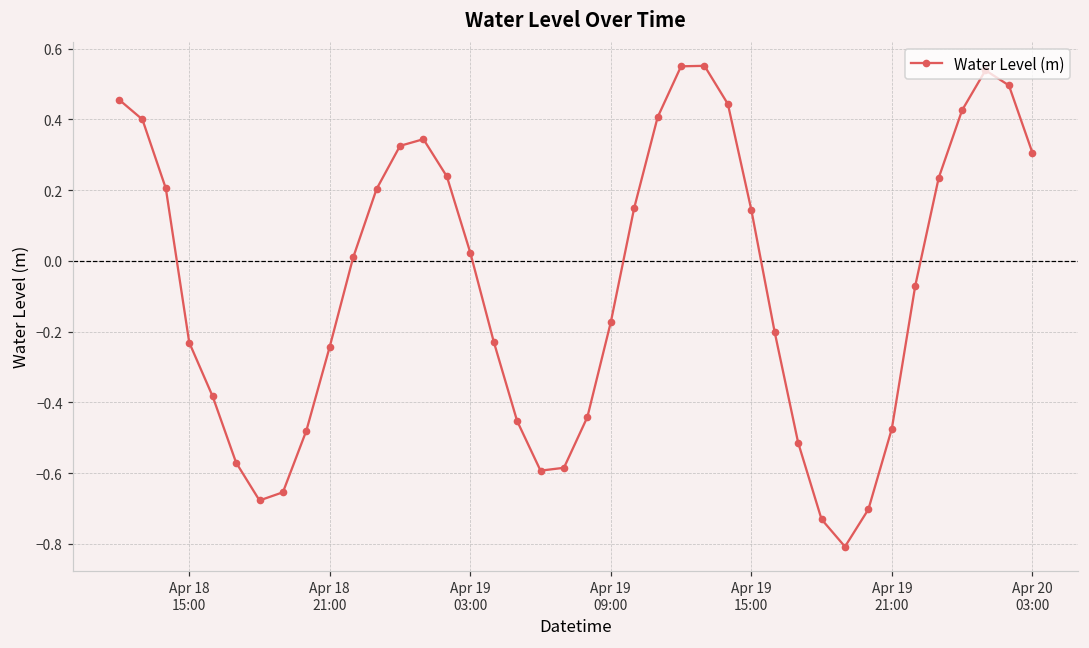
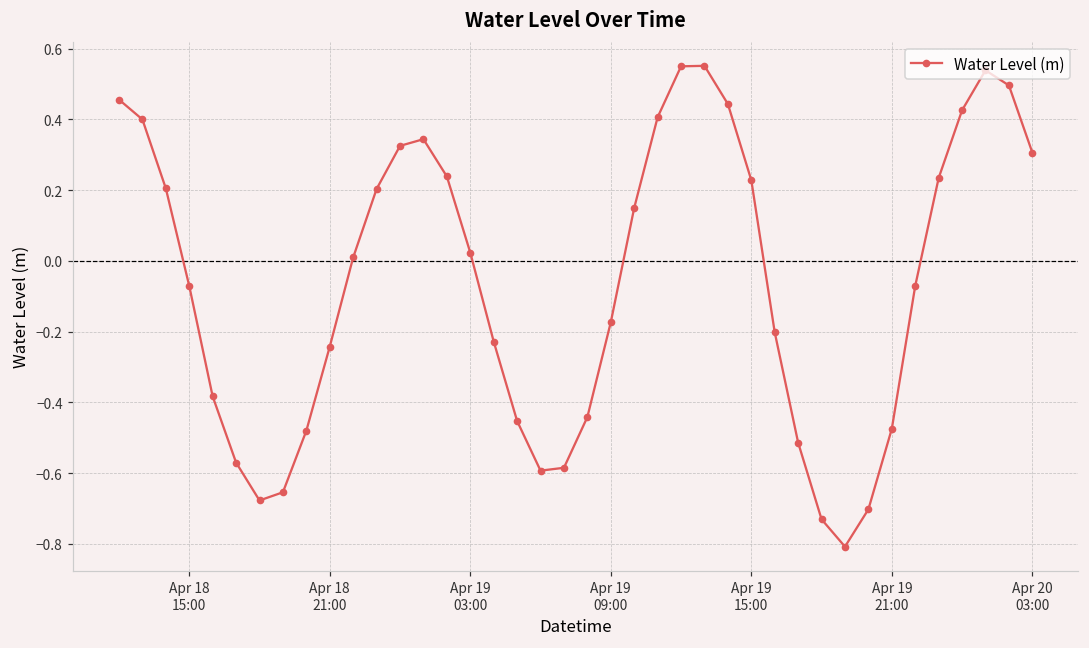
Apr 18 15:00: -0.23 -> -0.07
Apr 19 15:00: 0.14 -> 0.23
